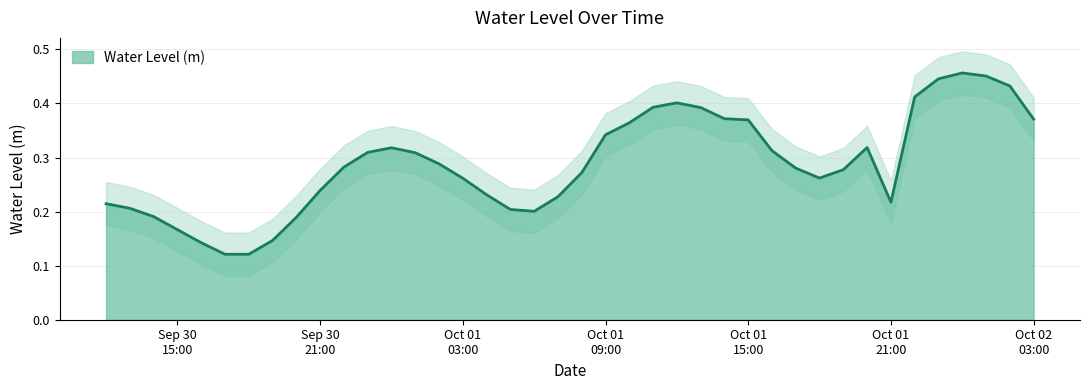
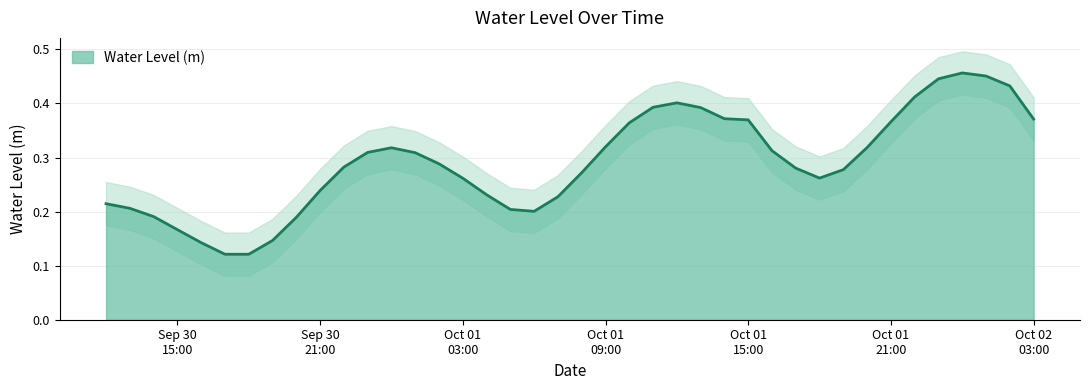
Water Level (m), Oct 01 09:00: 0.34 -> 0.32
Water Level (m), Oct 01 21:00: 0.22 -> 0.37
